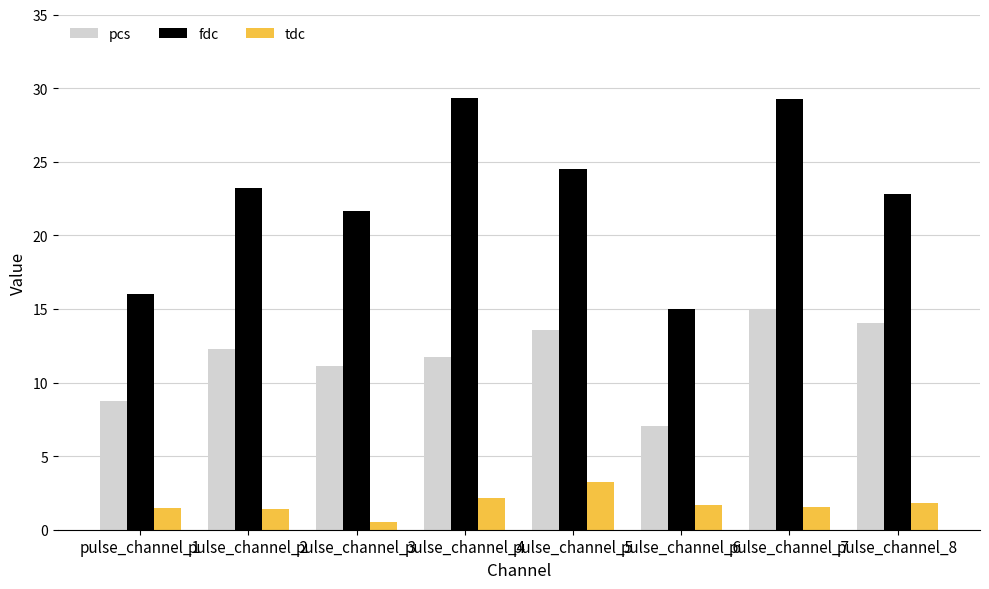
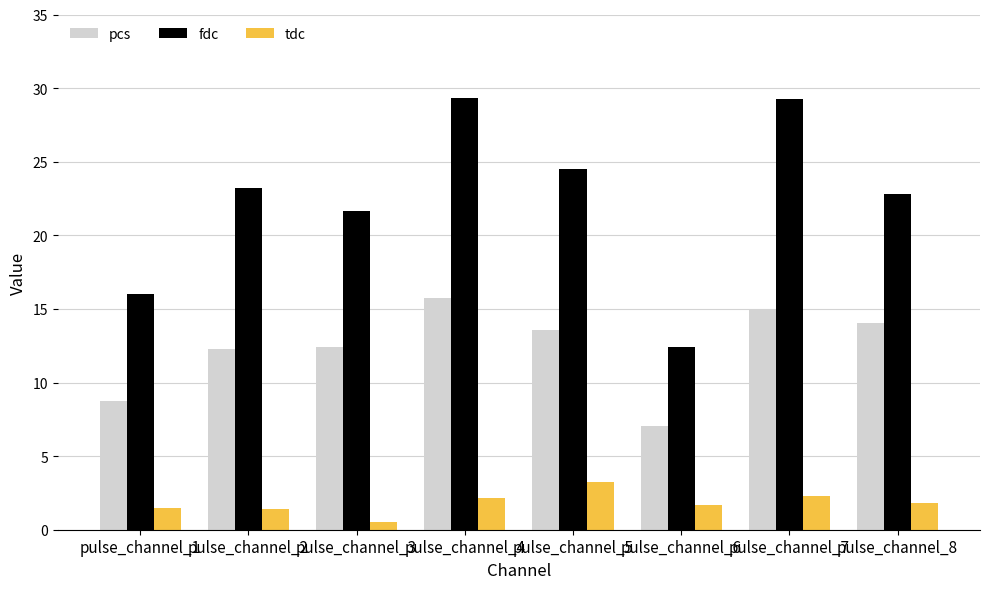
pcs, pulse_channel_3: 11.1 -> 12.4
pcs, pulse_channel_4: 11.7 -> 15.7
fdc, pulse_channel_6: 15.0 -> 12.4
tdc, pulse_channel_7: 1.5 -> 2.3
